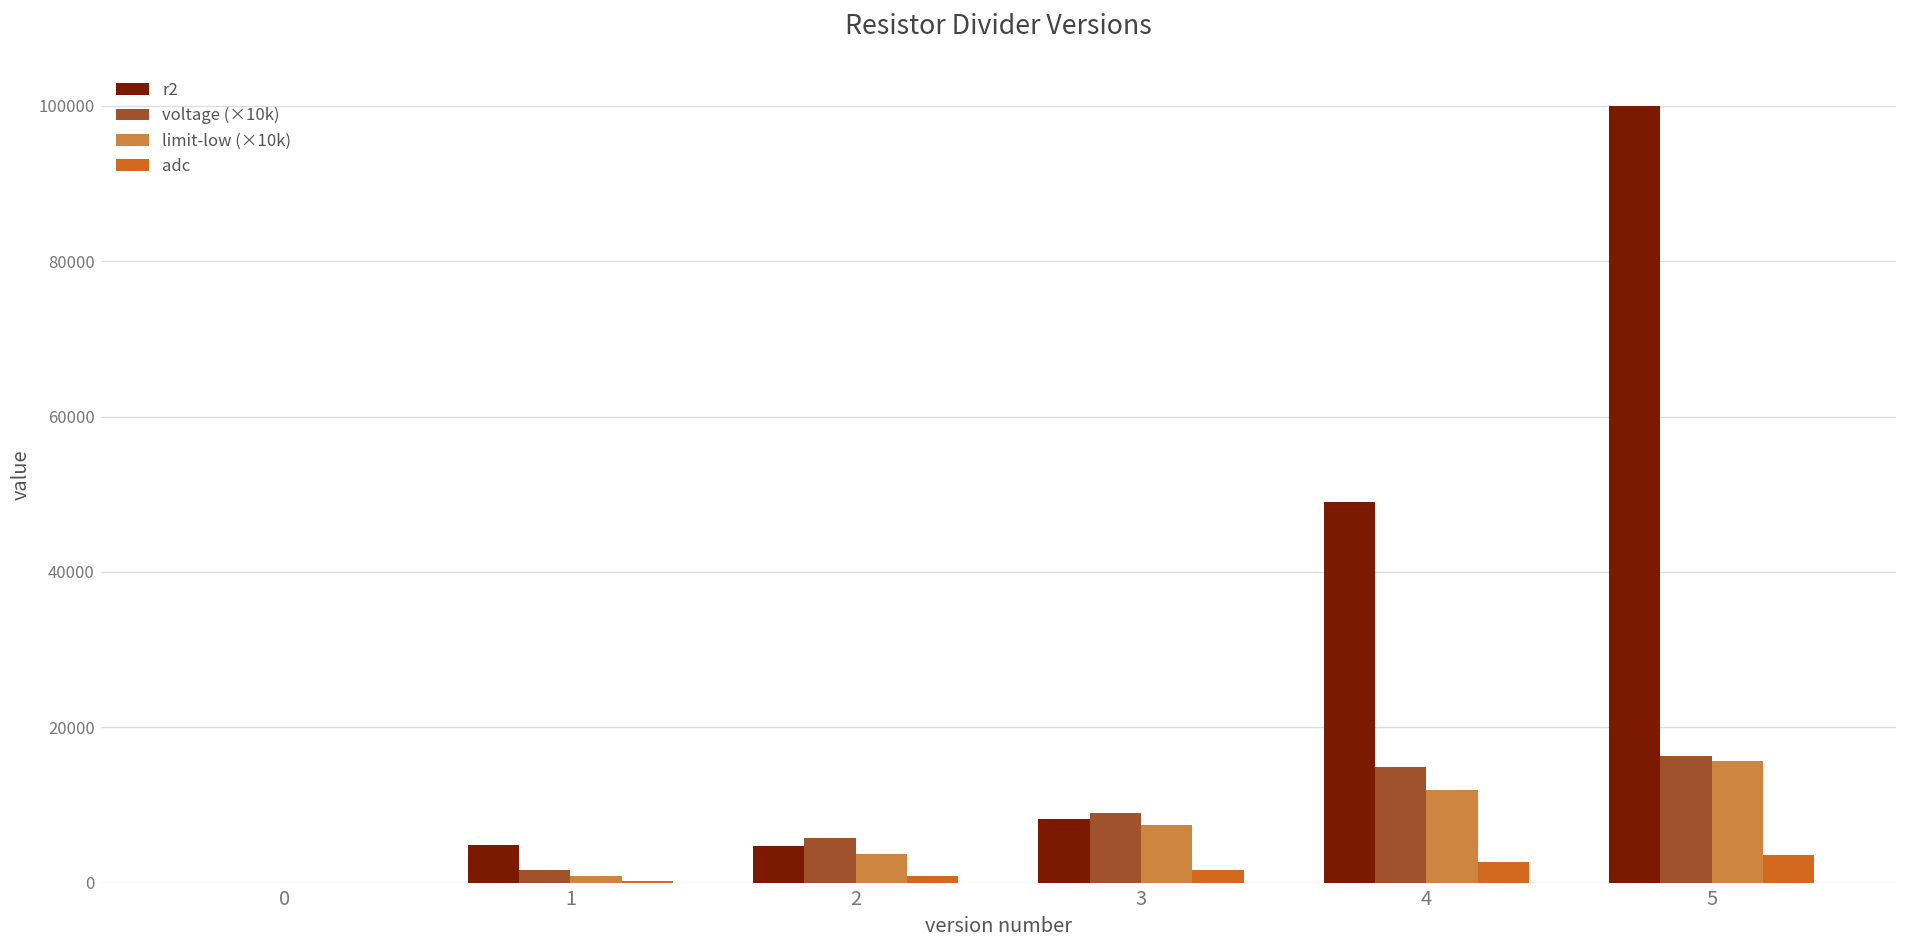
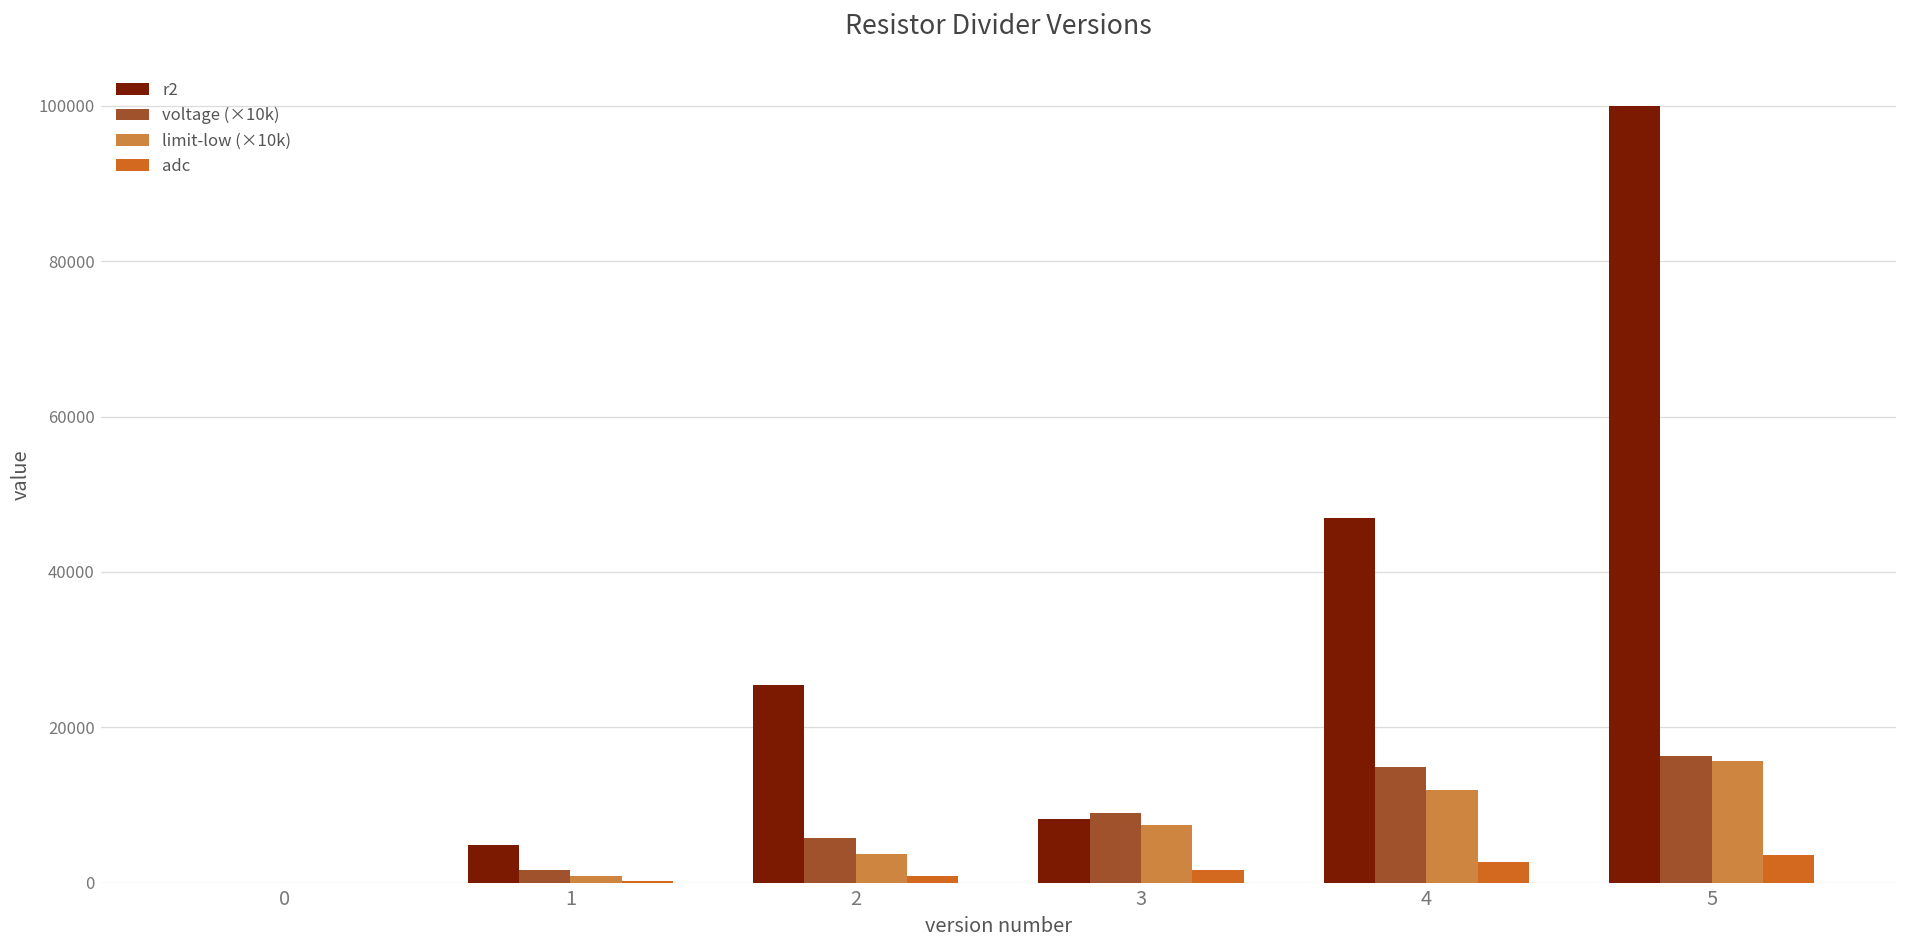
r2, 2: 5000 -> 25000
r2, 4: 49000 -> 47000
